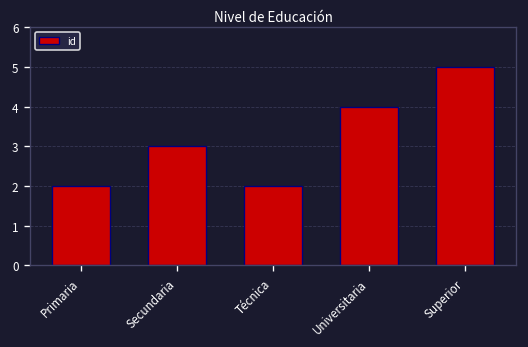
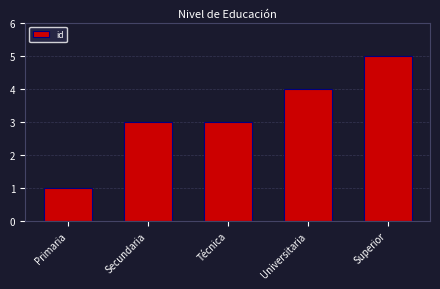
Primaria: 2 -> 1
Técnica: 2 -> 3
